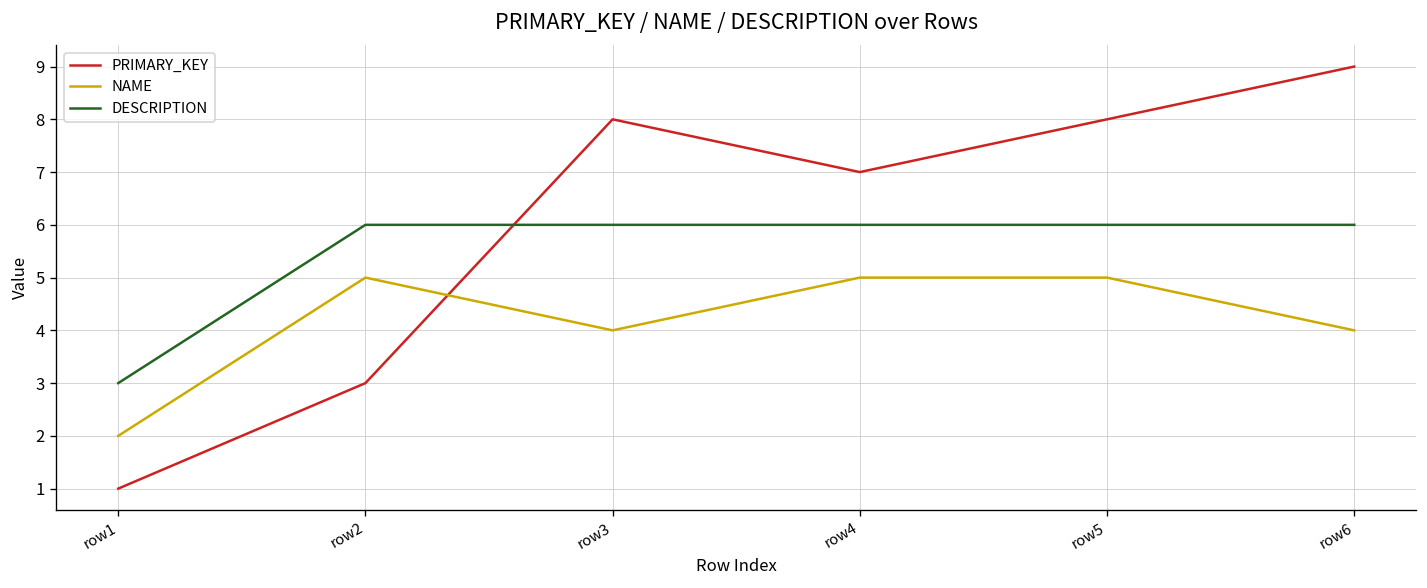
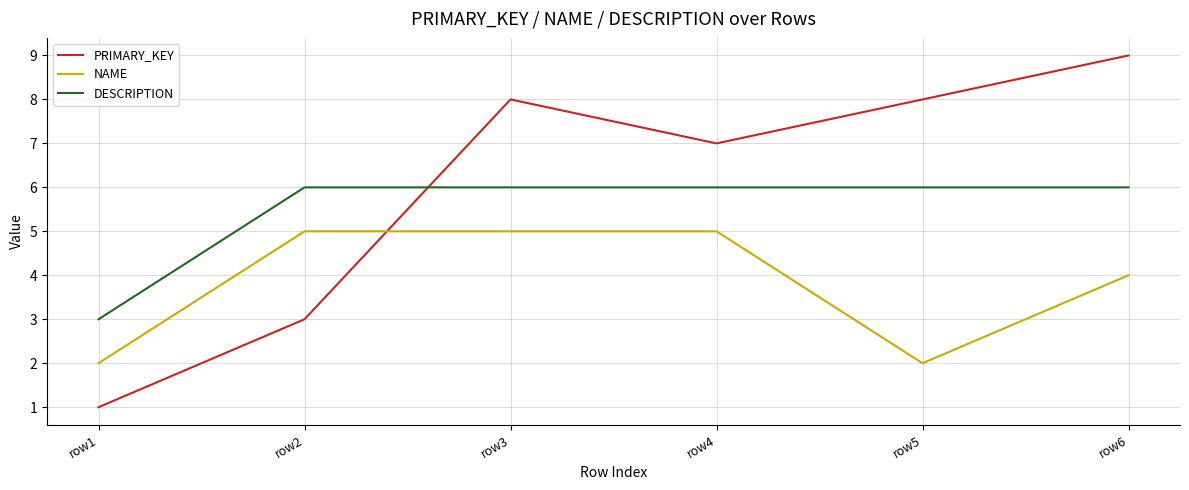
NAME, row3: 4 -> 5
NAME, row5: 5 -> 2
